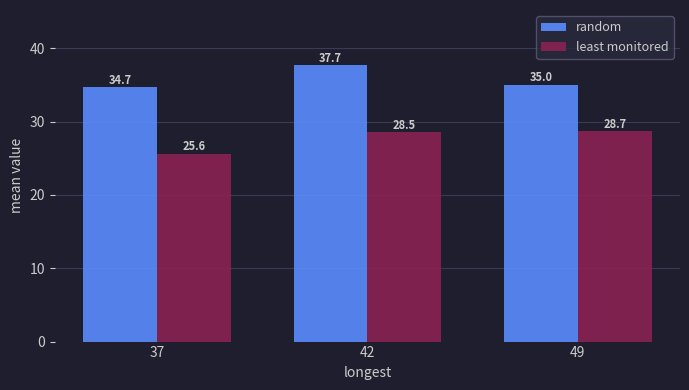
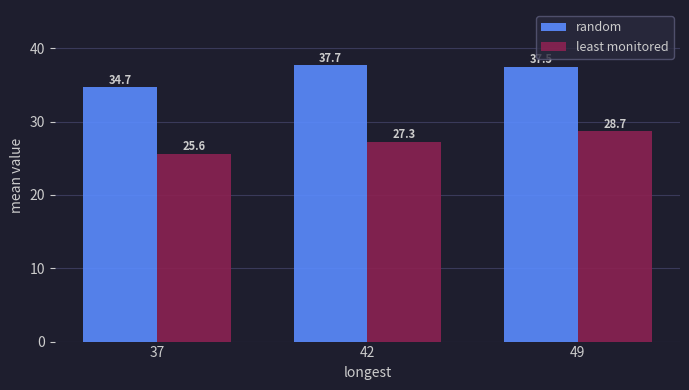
least monitored, 42: 28.5 -> 27.3
random, 49: 35 -> 37
